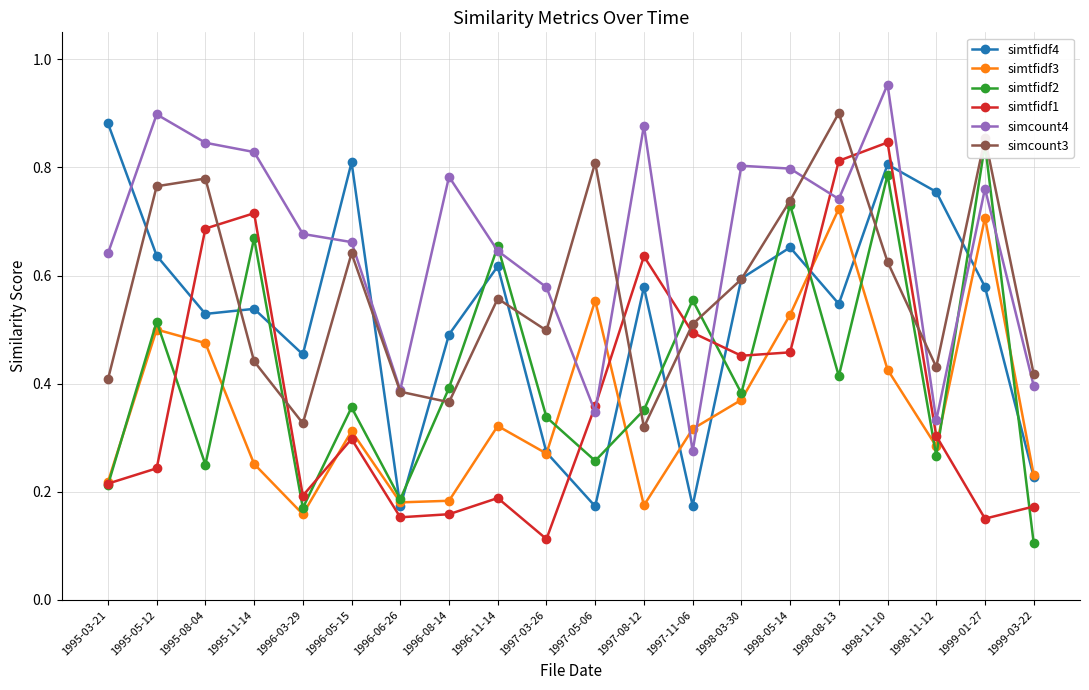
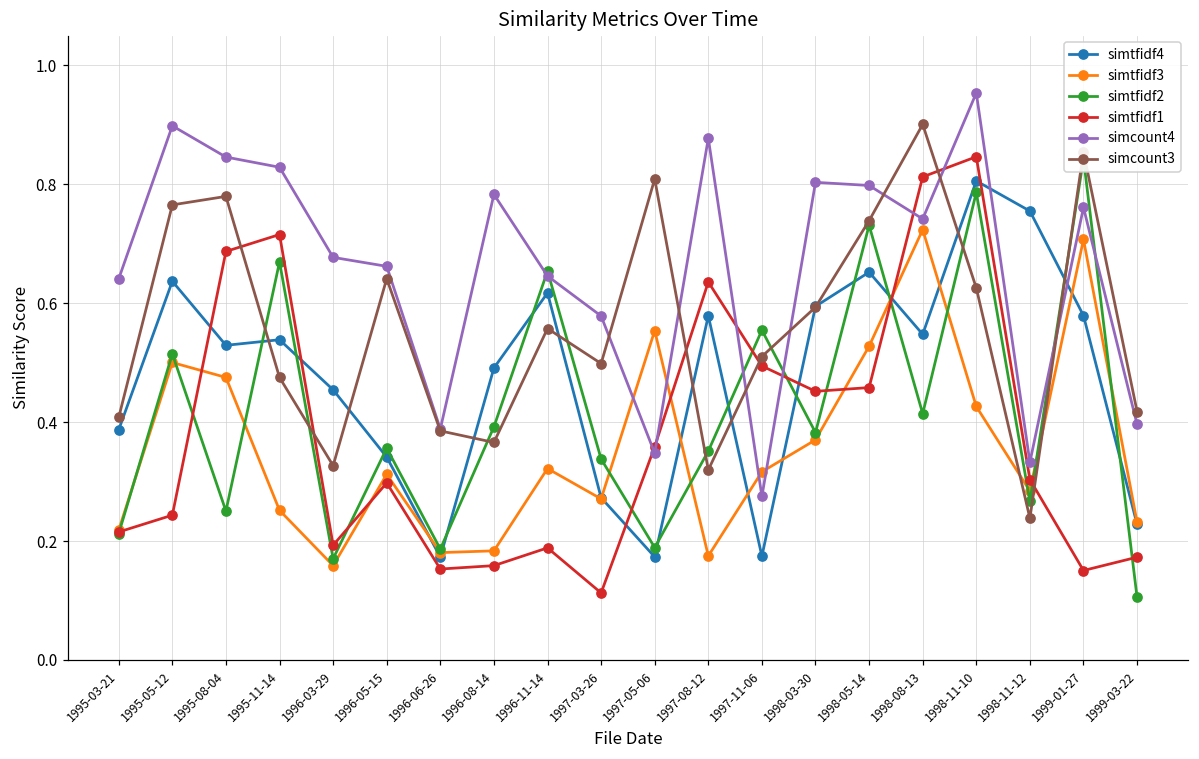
simtfidf4, 1995-03-21: 0.88 -> 0.39
simcount3, 1995-11-14: 0.44 -> 0.48
simtfidf4, 1996-05-15: 0.81 -> 0.34
simtfidf2, 1997-05-06: 0.26 -> 0.19
simcount3, 1998-11-12: 0.43 -> 0.24
